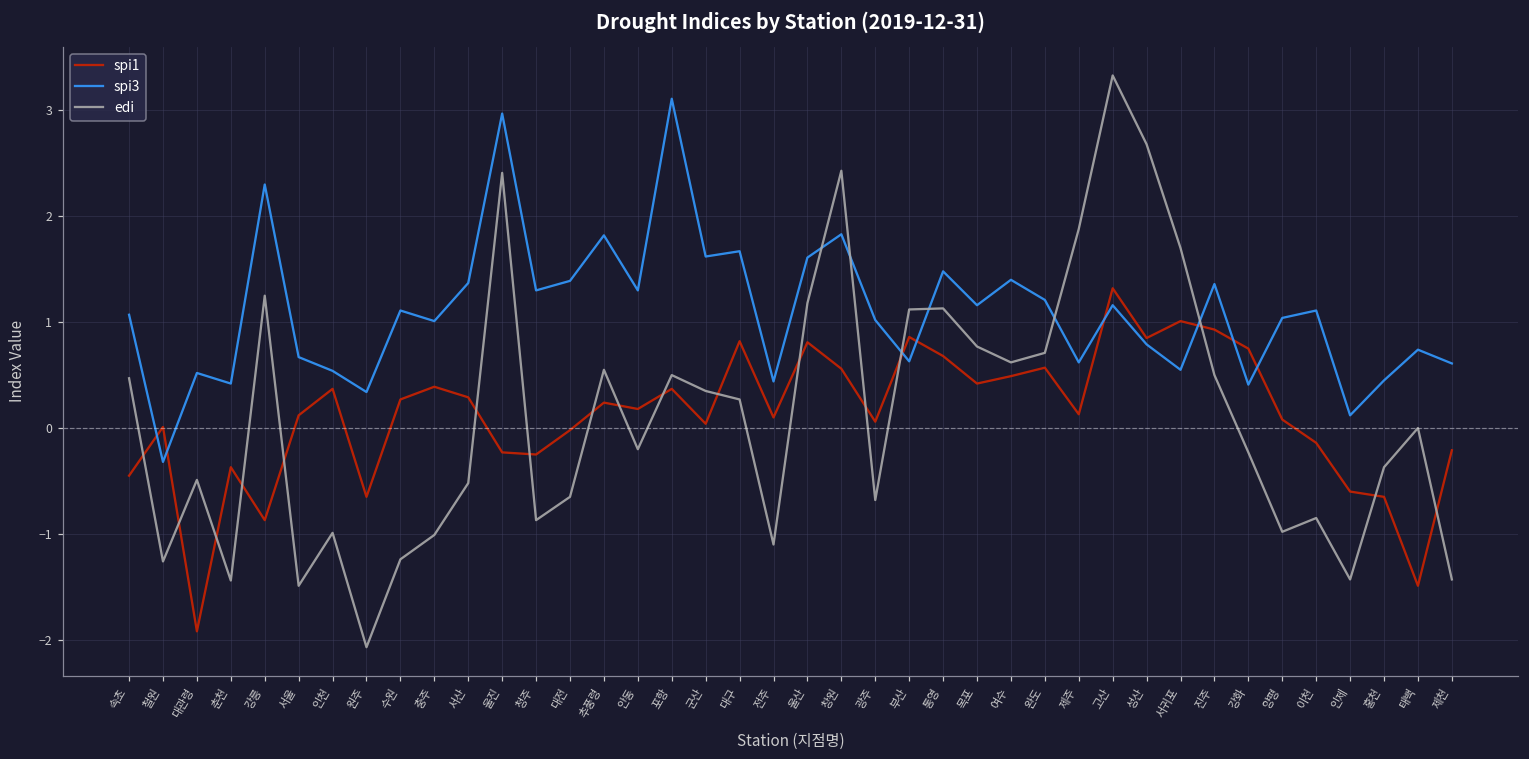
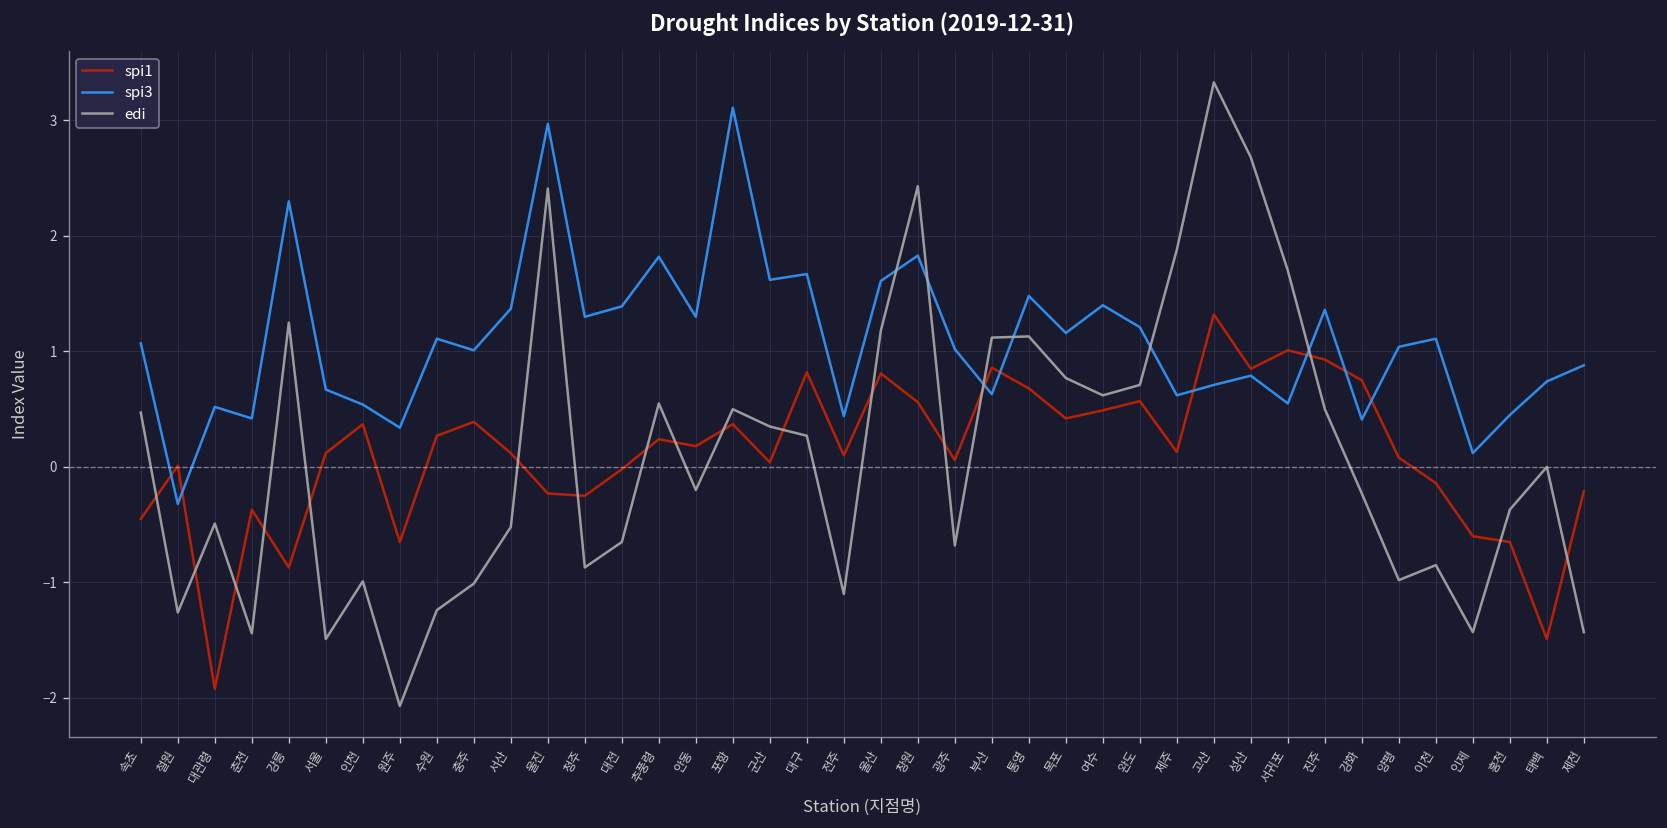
spi1, 서산: 0.3 -> 0.1
spi3, 고산: 1.2 -> 0.7
spi3, 제천: 0.6 -> 0.9
